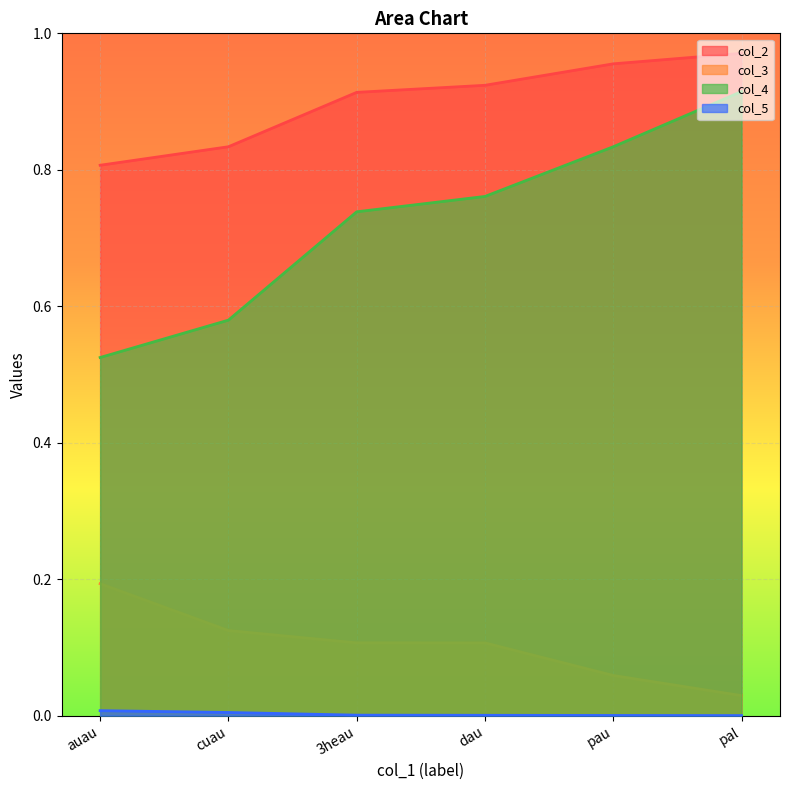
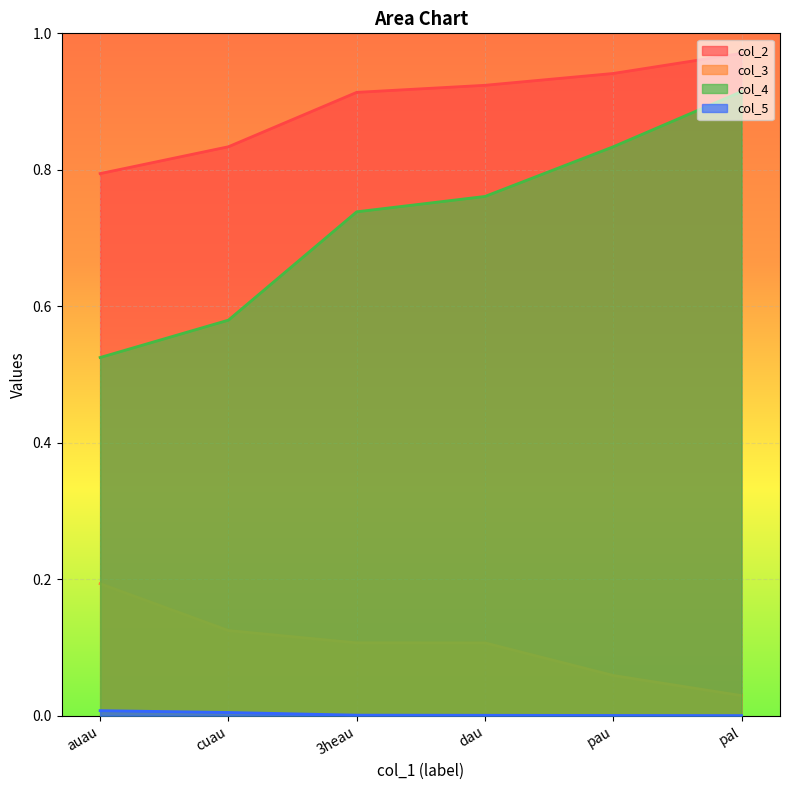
col_2, auau: 0.81 -> 0.79
col_2, pau: 0.96 -> 0.94
